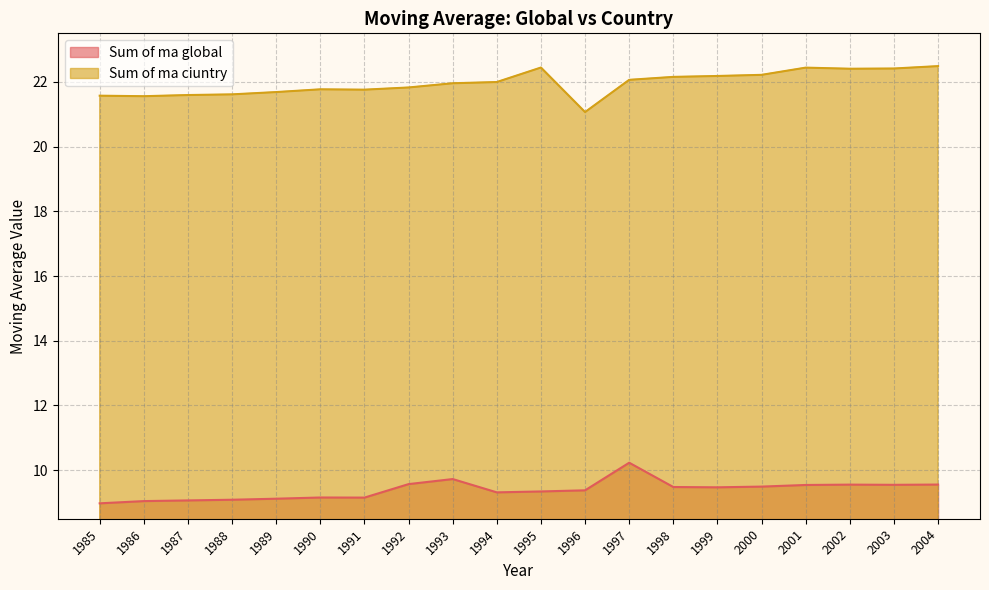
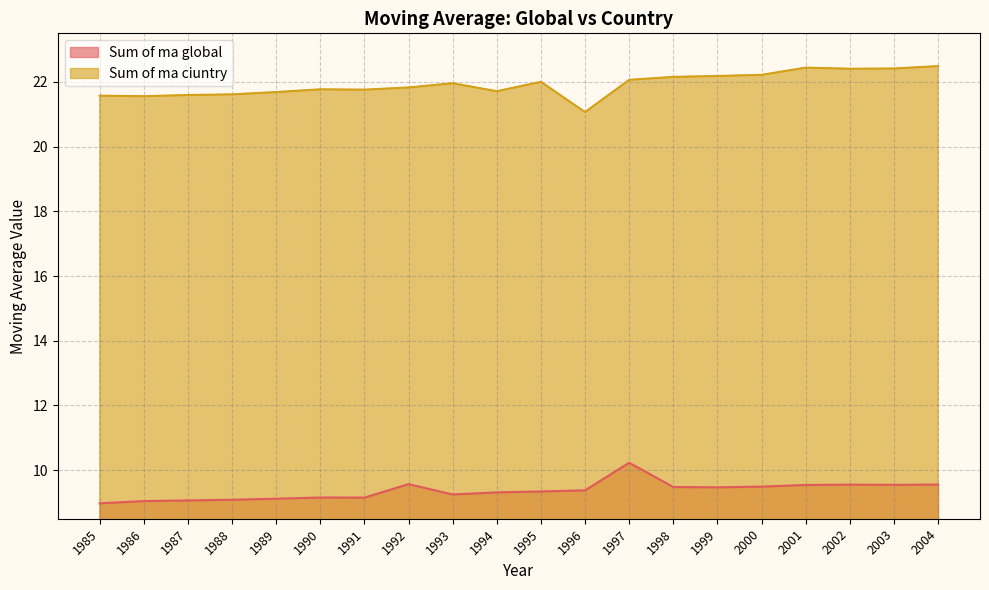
Sum of ma global, 1993: 9.7 -> 9.2
Sum of ma ciuntry, 1994: 22.0 -> 21.7
Sum of ma ciuntry, 1995: 22.4 -> 22.0
